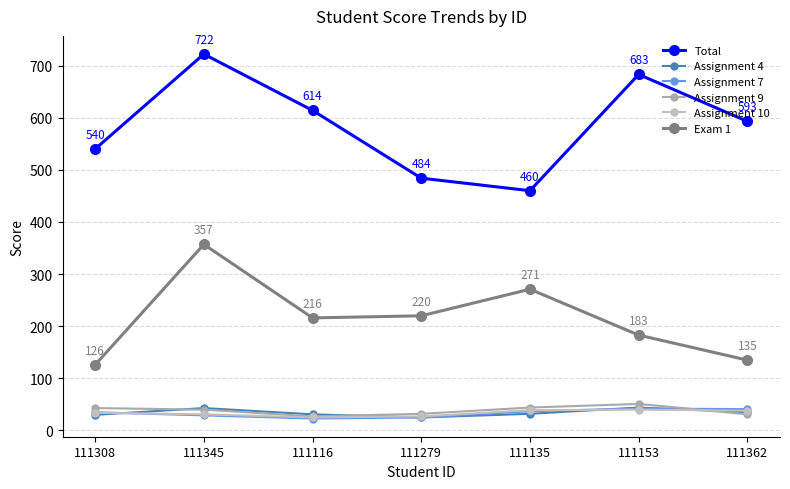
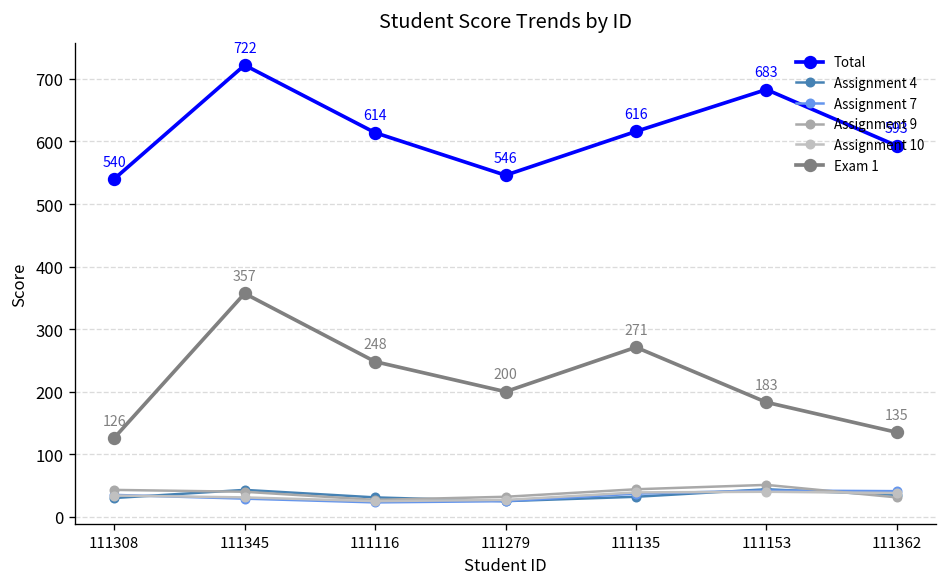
Exam 1, 111116: 216 -> 248
Total, 111279: 484 -> 546
Exam 1, 111279: 220 -> 200
Total, 111135: 460 -> 616
